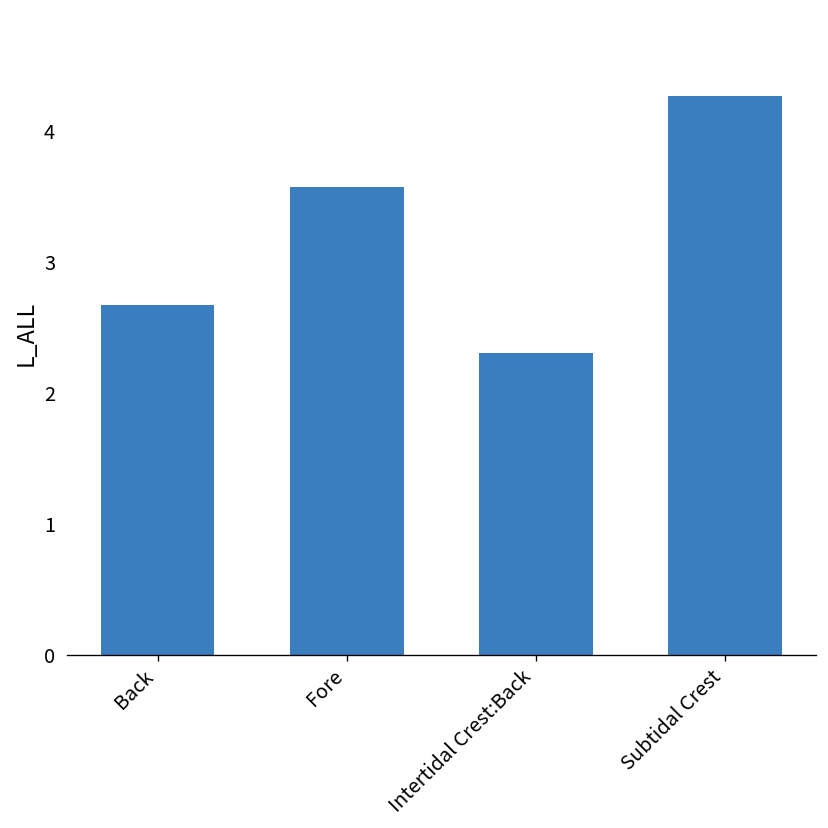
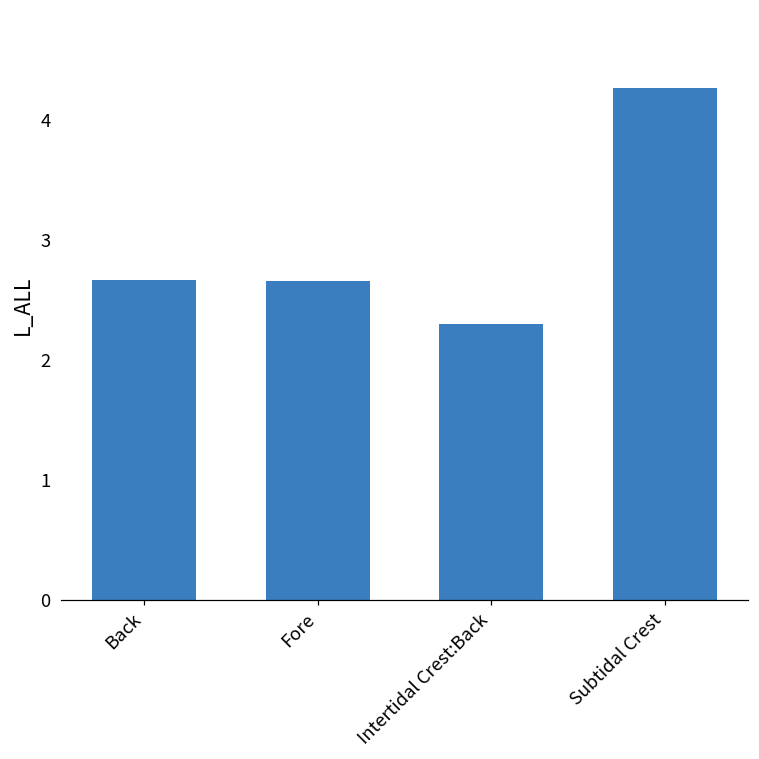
Fore: 3.57 -> 2.66
